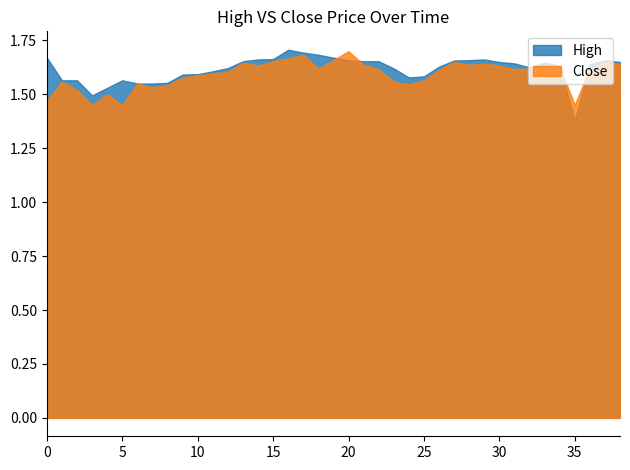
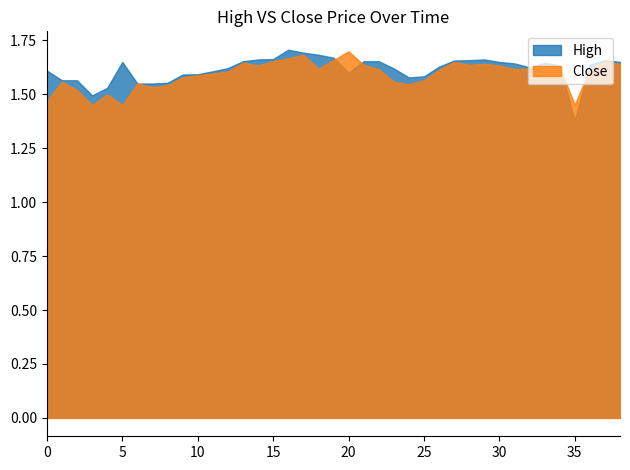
High, 0: 1.67 -> 1.61
High, 5: 1.57 -> 1.65
High, 20: 1.66 -> 1.60
